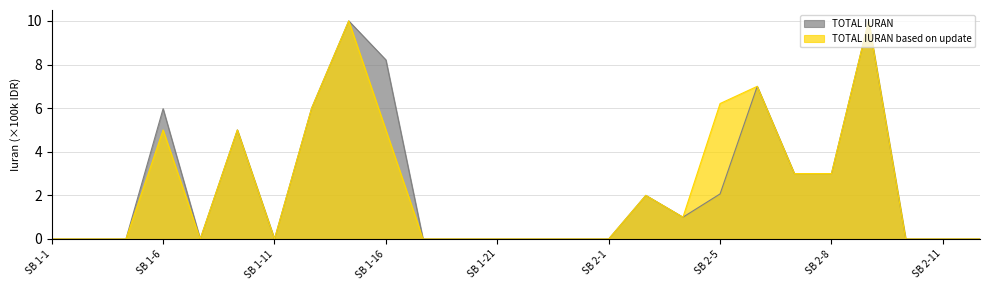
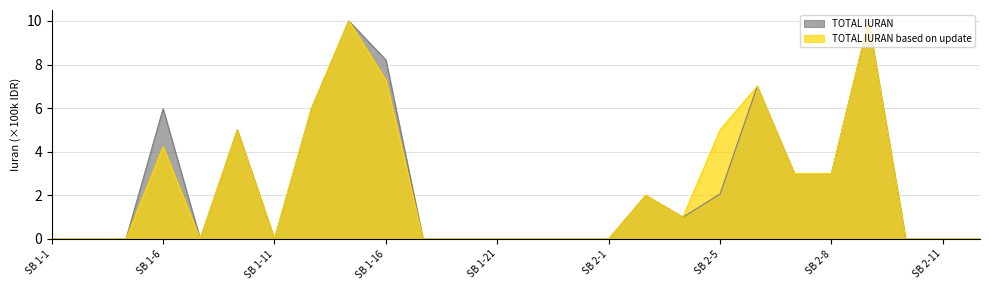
TOTAL IURAN based on update, SB 1-6: 5.0 -> 4.2
TOTAL IURAN based on update, SB 1-16: 5.0 -> 7.3
TOTAL IURAN based on update, SB 2-5: 6.2 -> 5.0
